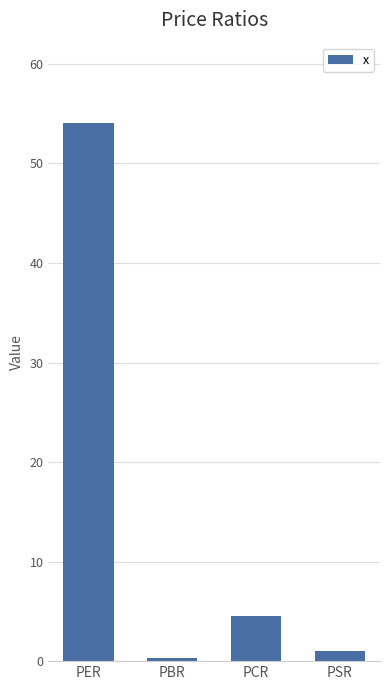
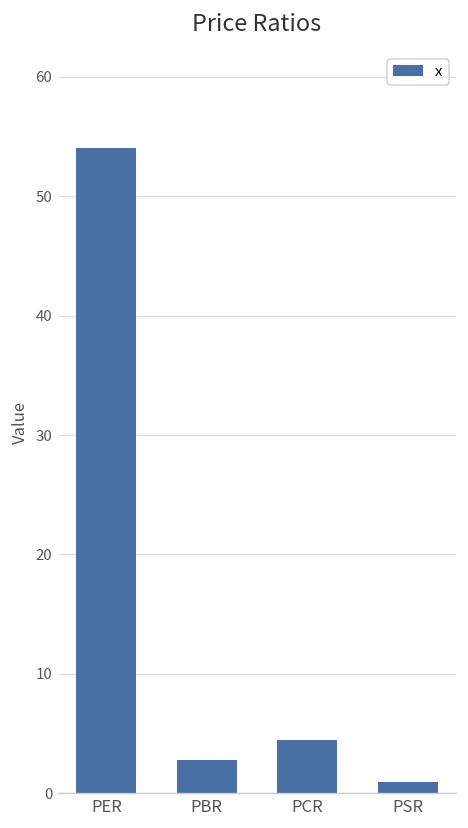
PBR: 0 -> 3
